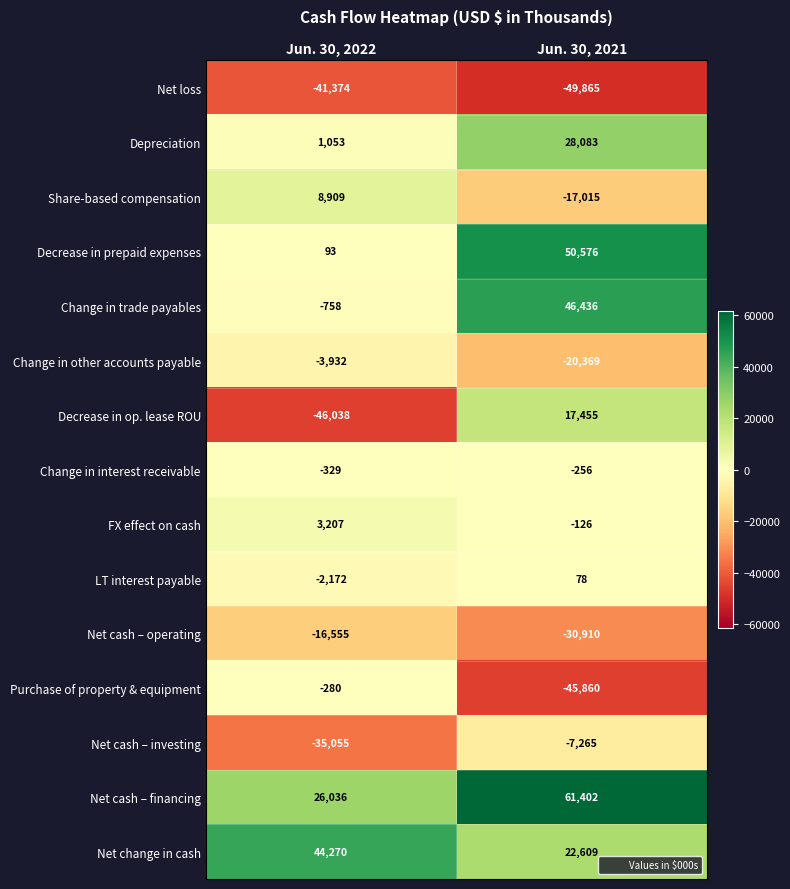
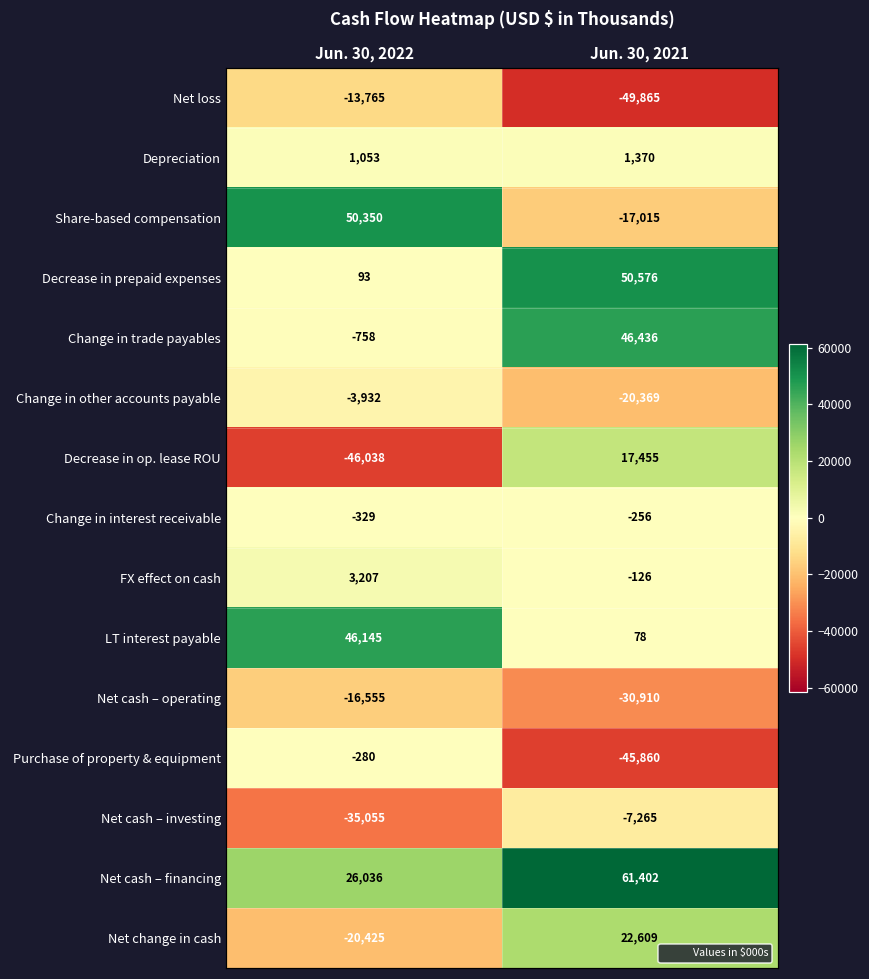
Net loss, Jun. 30, 2022: -41,374 -> -13,765
Depreciation, Jun. 30, 2021: 28,083 -> 1,370
Share-based compensation, Jun. 30, 2022: 8,909 -> 50,350
LT interest payable, Jun. 30, 2022: -2,172 -> 46,145
Net change in cash, Jun. 30, 2022: 44,270 -> -20,425
